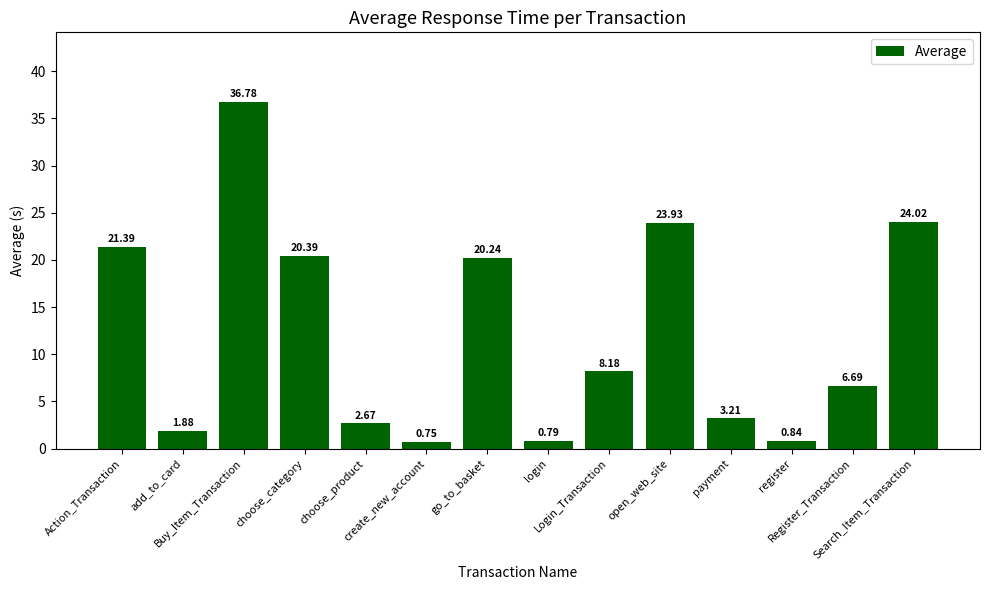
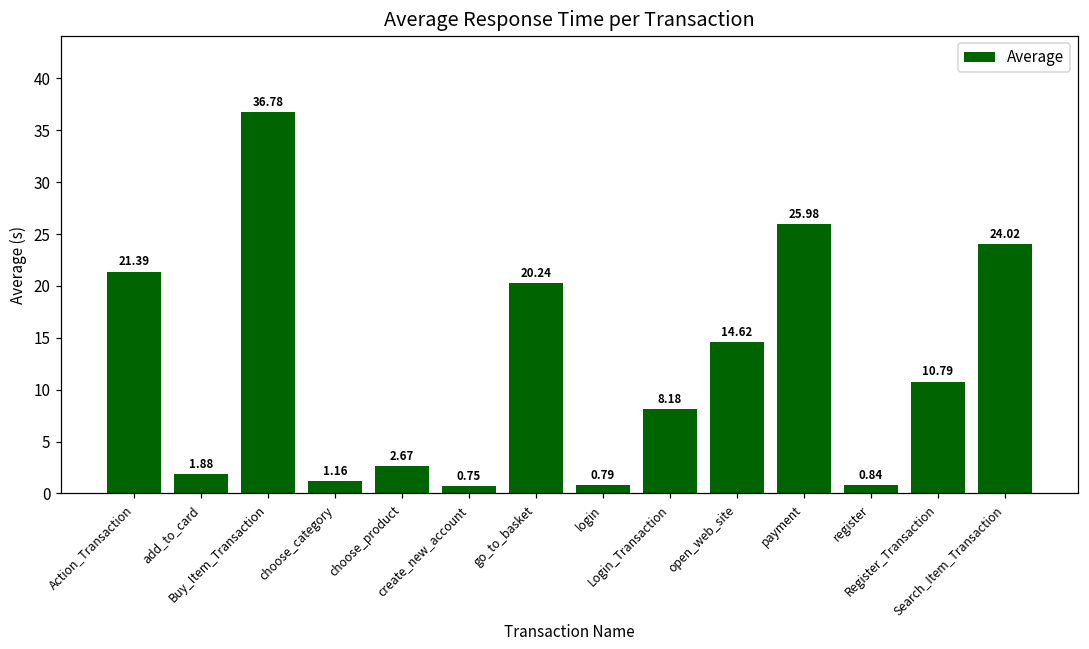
choose_category: 20.39 -> 1.16
open_web_site: 23.93 -> 14.62
payment: 3.21 -> 25.98
Register_Transaction: 6.69 -> 10.79
